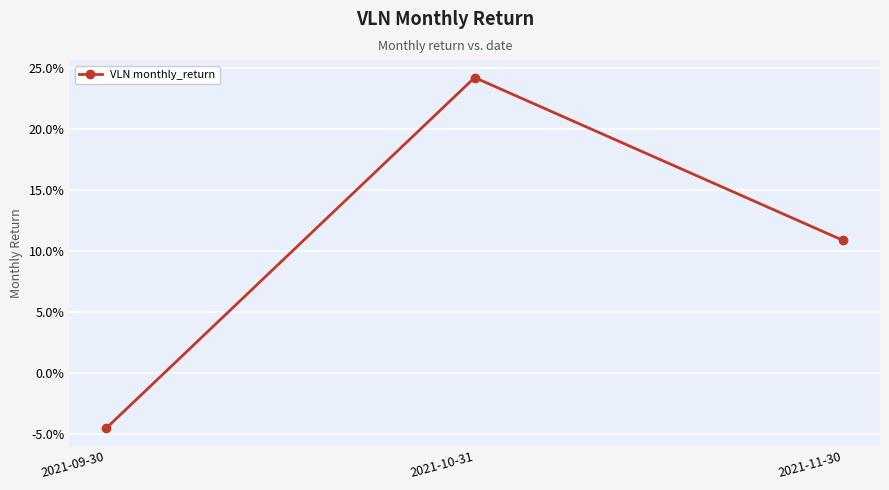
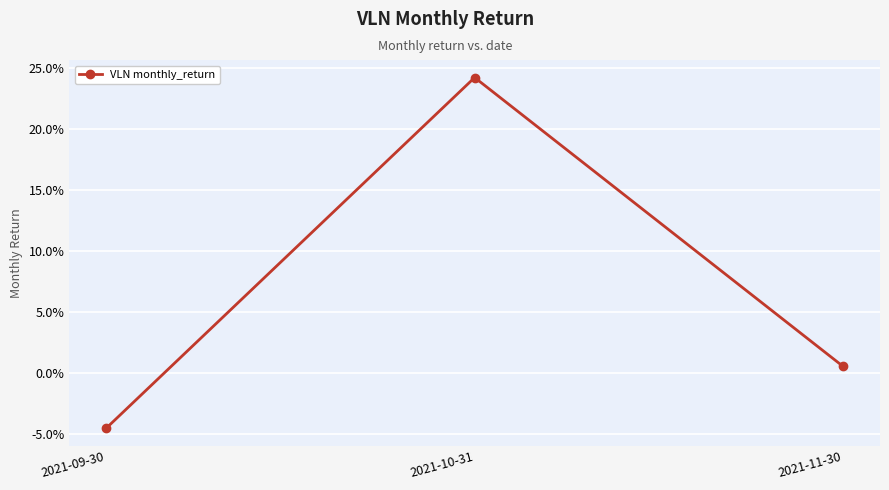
2021-11-30: 10.9% -> 0.5%
